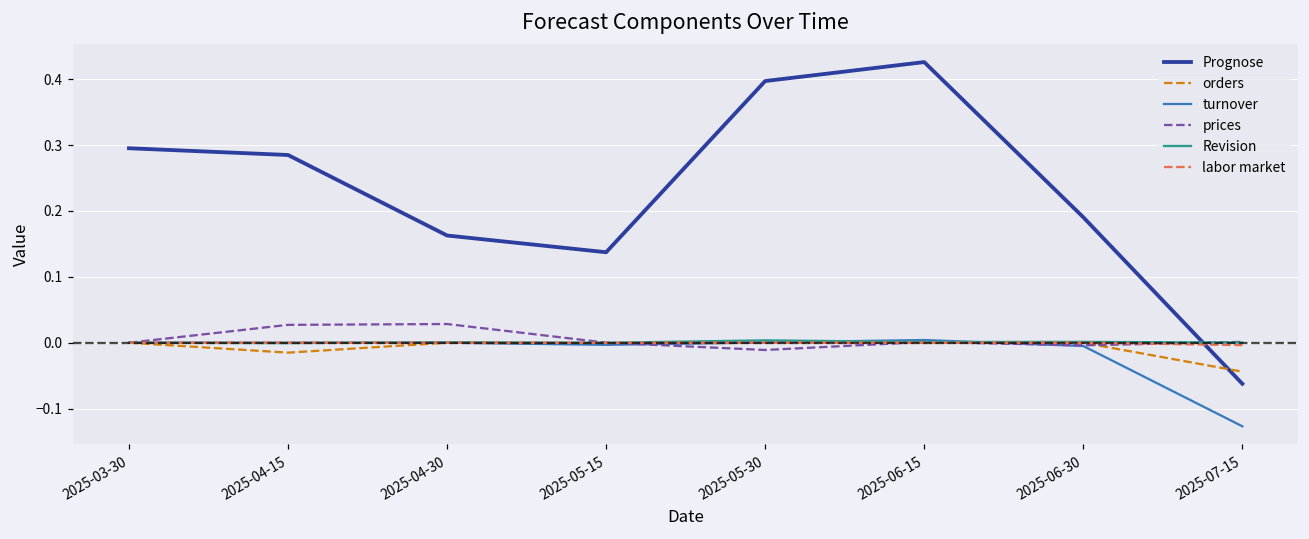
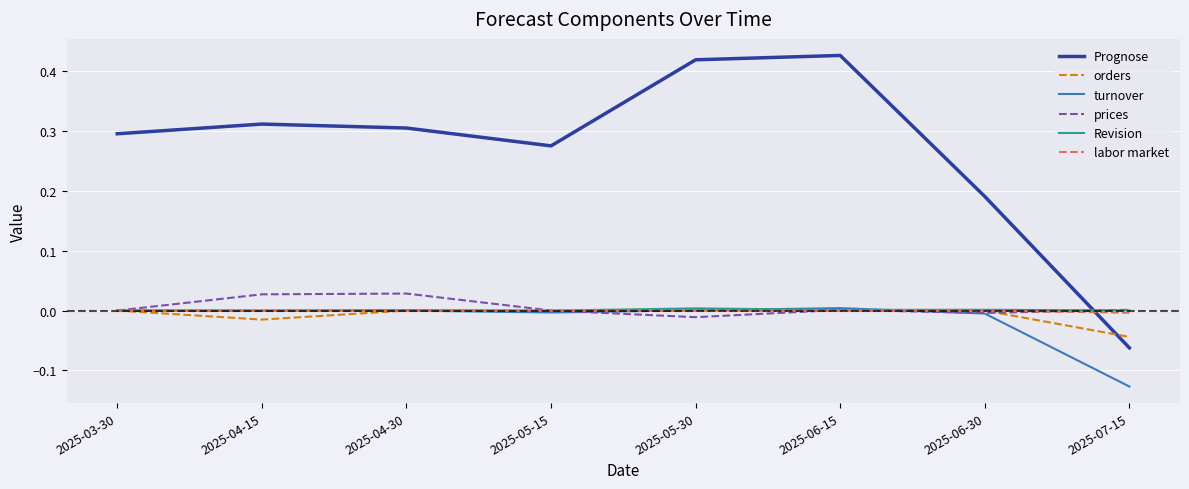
Prognose, 2025-04-15: 0.28 -> 0.31
Prognose, 2025-04-30: 0.16 -> 0.30
Prognose, 2025-05-15: 0.14 -> 0.27
Prognose, 2025-05-30: 0.40 -> 0.42
